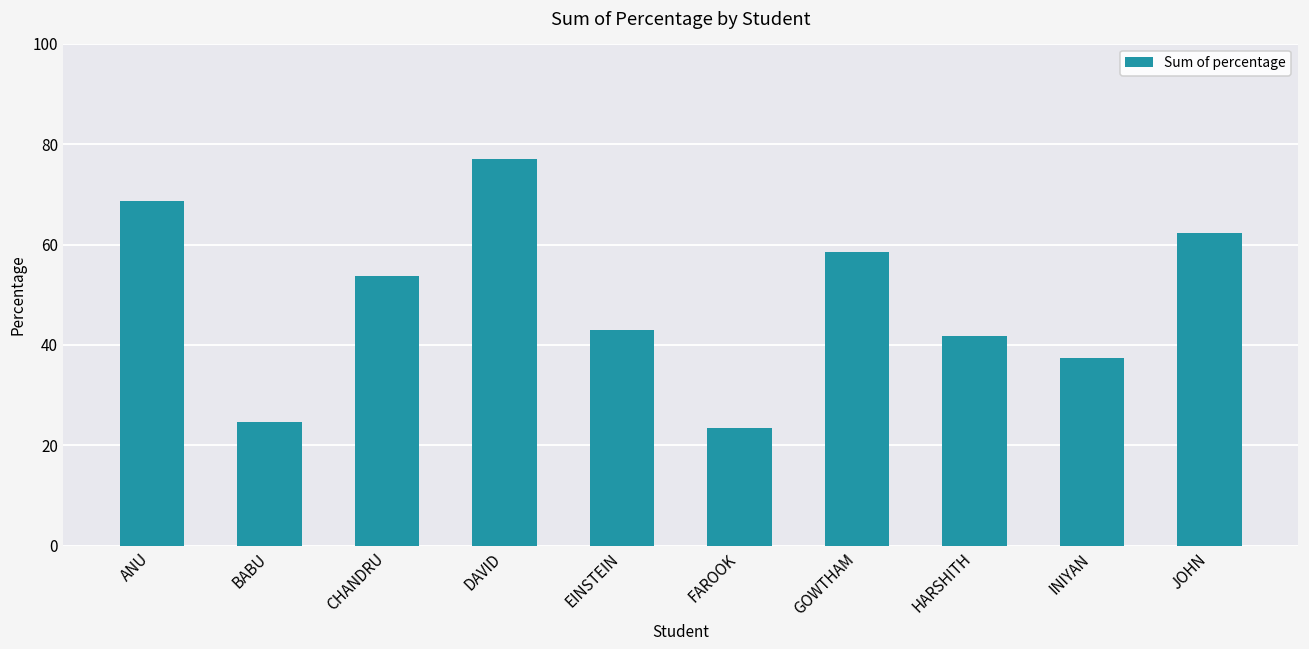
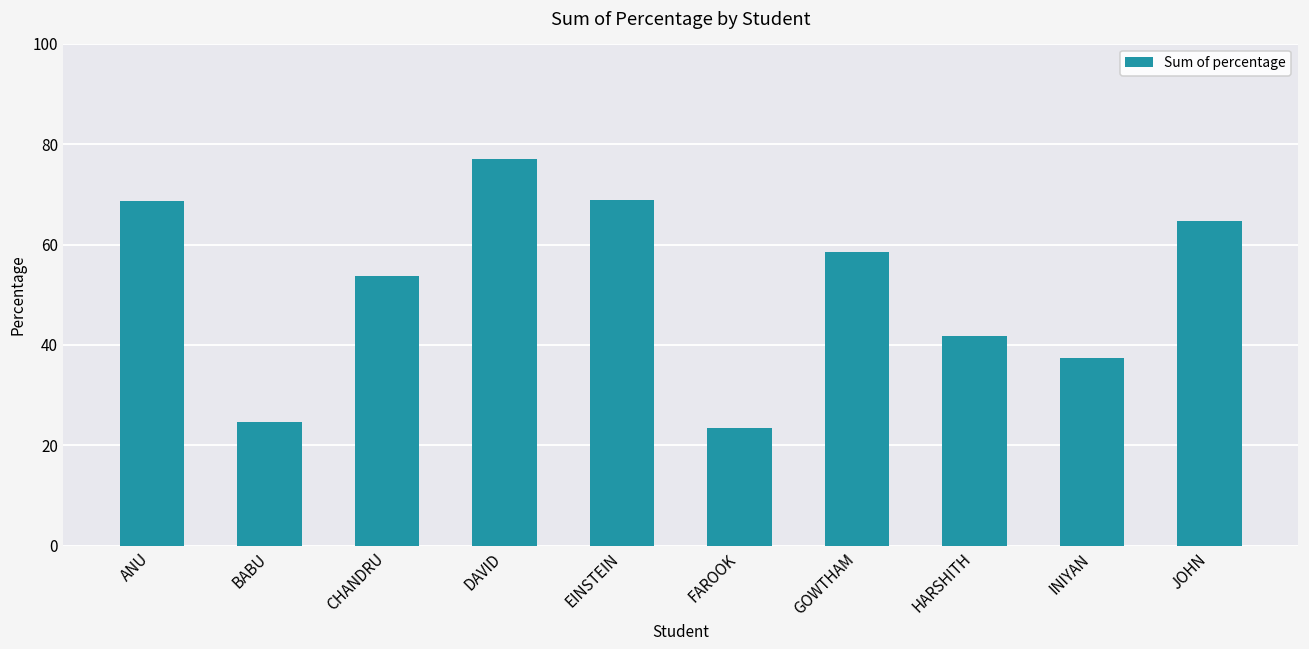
EINSTEIN: 43 -> 69
JOHN: 62 -> 65
